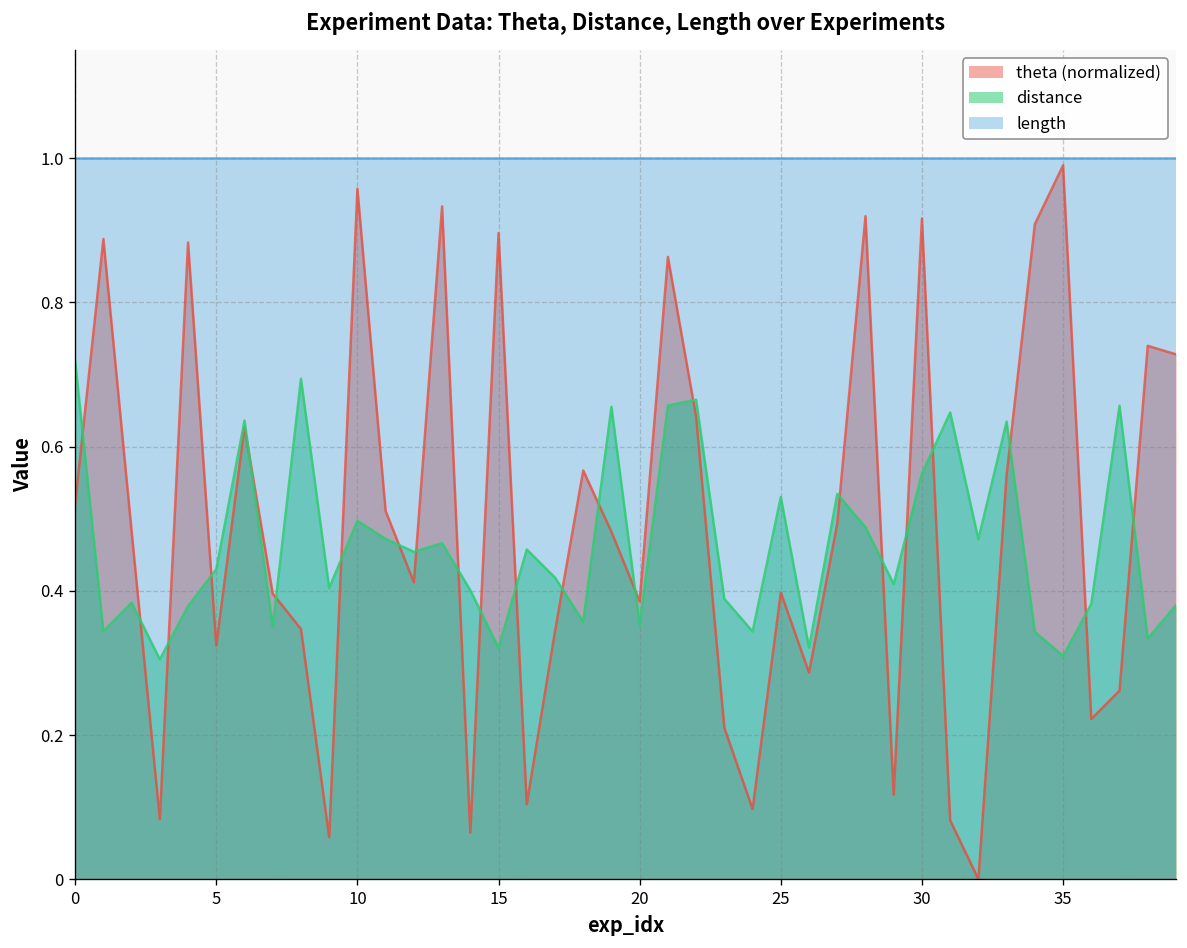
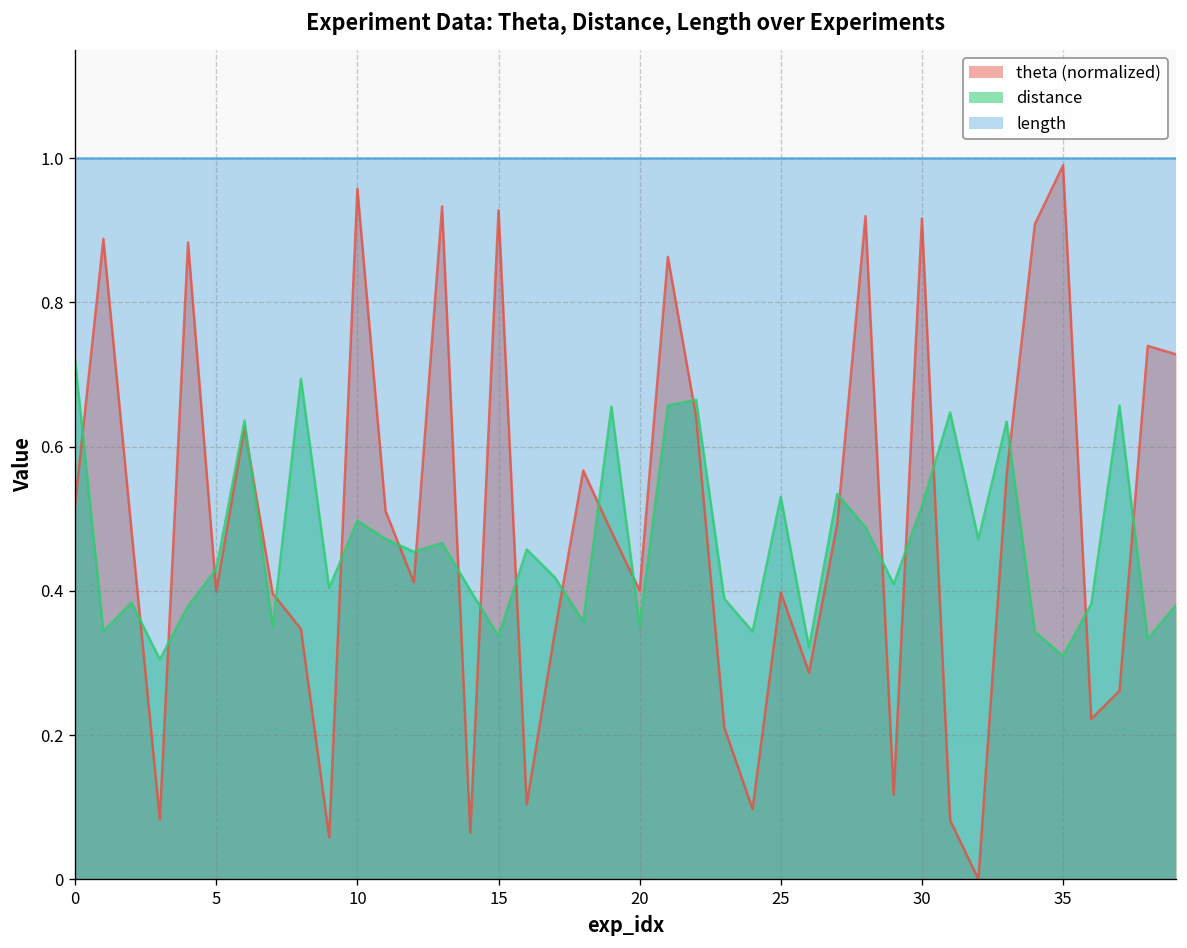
theta (normalized), 5: 0.32 -> 0.40
theta (normalized), 15: 0.90 -> 0.93
distance, 15: 0.32 -> 0.34
theta (normalized), 20: 0.39 -> 0.40
distance, 30: 0.56 -> 0.52
